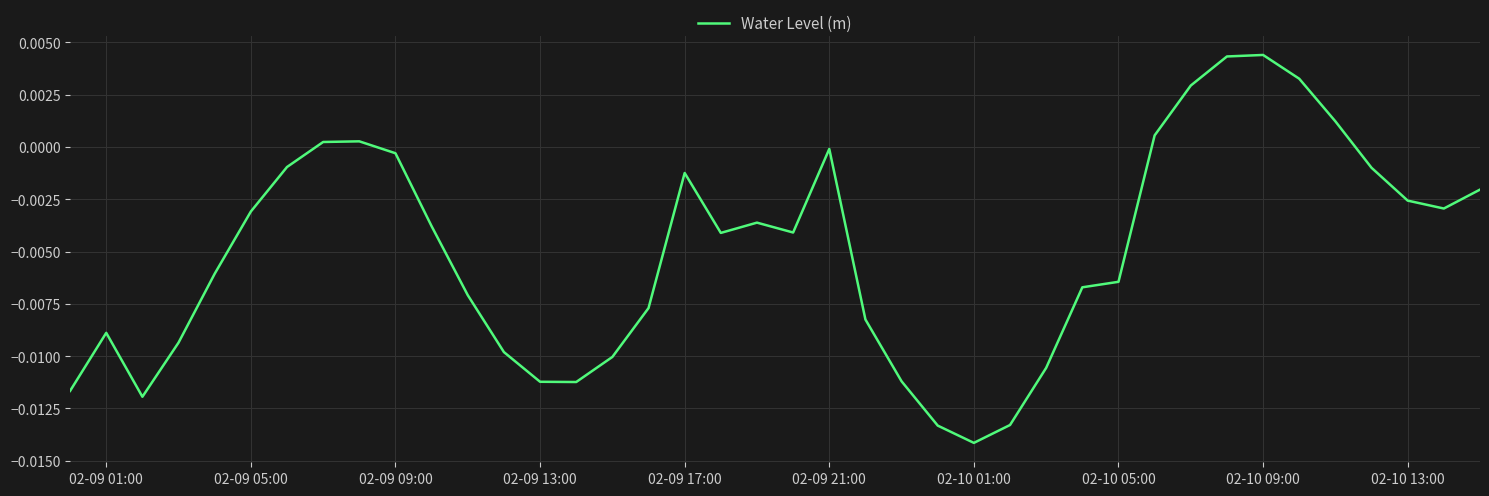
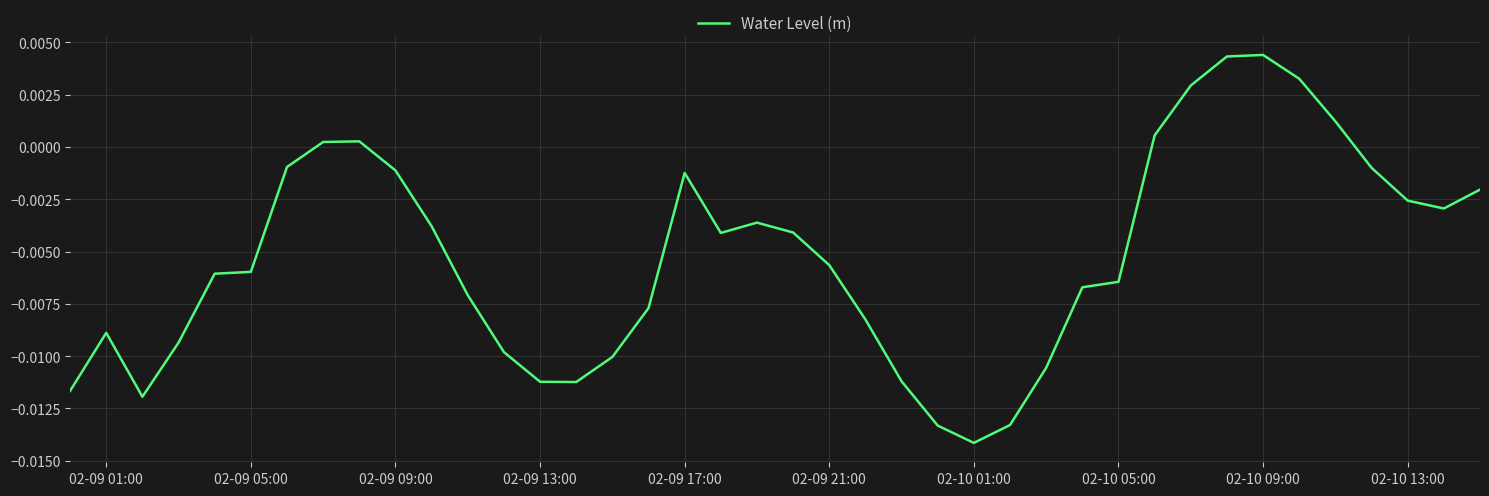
02-09 05:00: -0.0031 -> -0.0060
02-09 09:00: -0.0003 -> -0.0011
02-09 21:00: -0.0001 -> -0.0056
